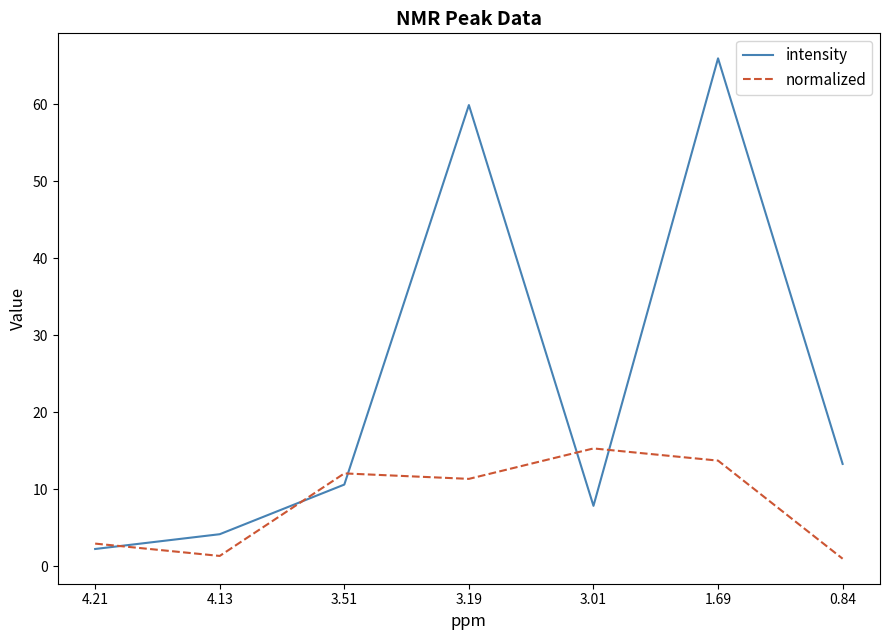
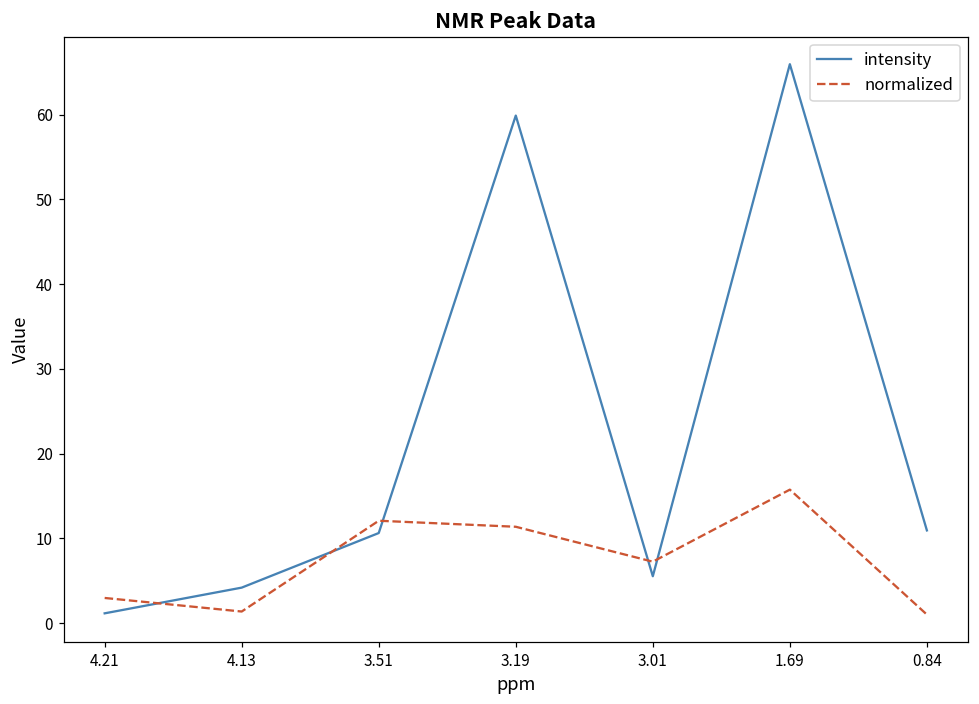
intensity, 4.21: 2 -> 1
intensity, 3.01: 8 -> 6
normalized, 3.01: 15 -> 7
normalized, 1.69: 14 -> 16
intensity, 0.84: 13 -> 11
